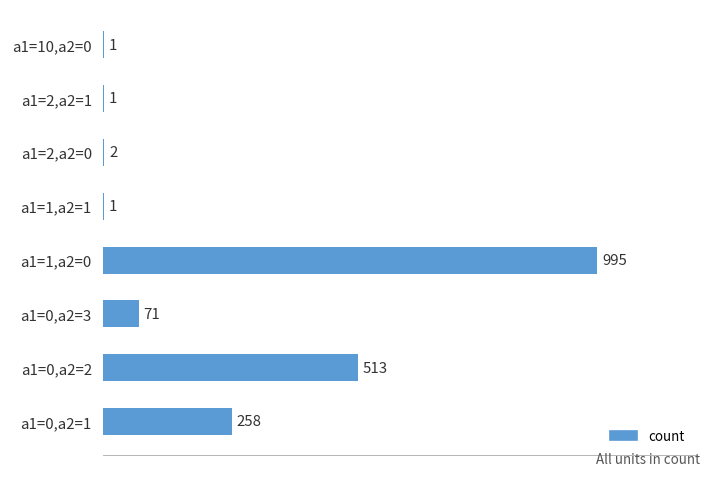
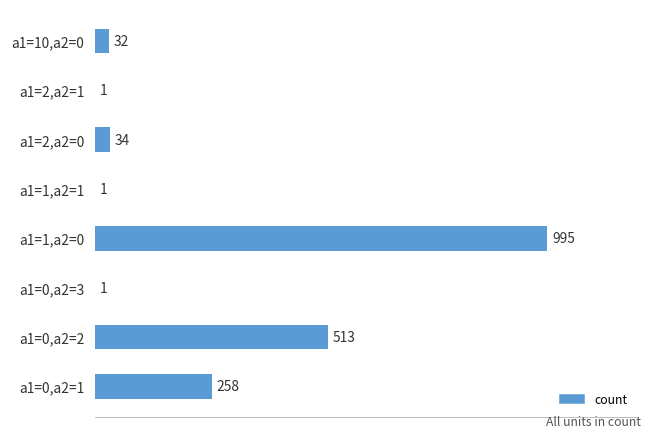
a1=10,a2=0: 1 -> 32
a1=2,a2=0: 2 -> 34
a1=0,a2=3: 71 -> 1
